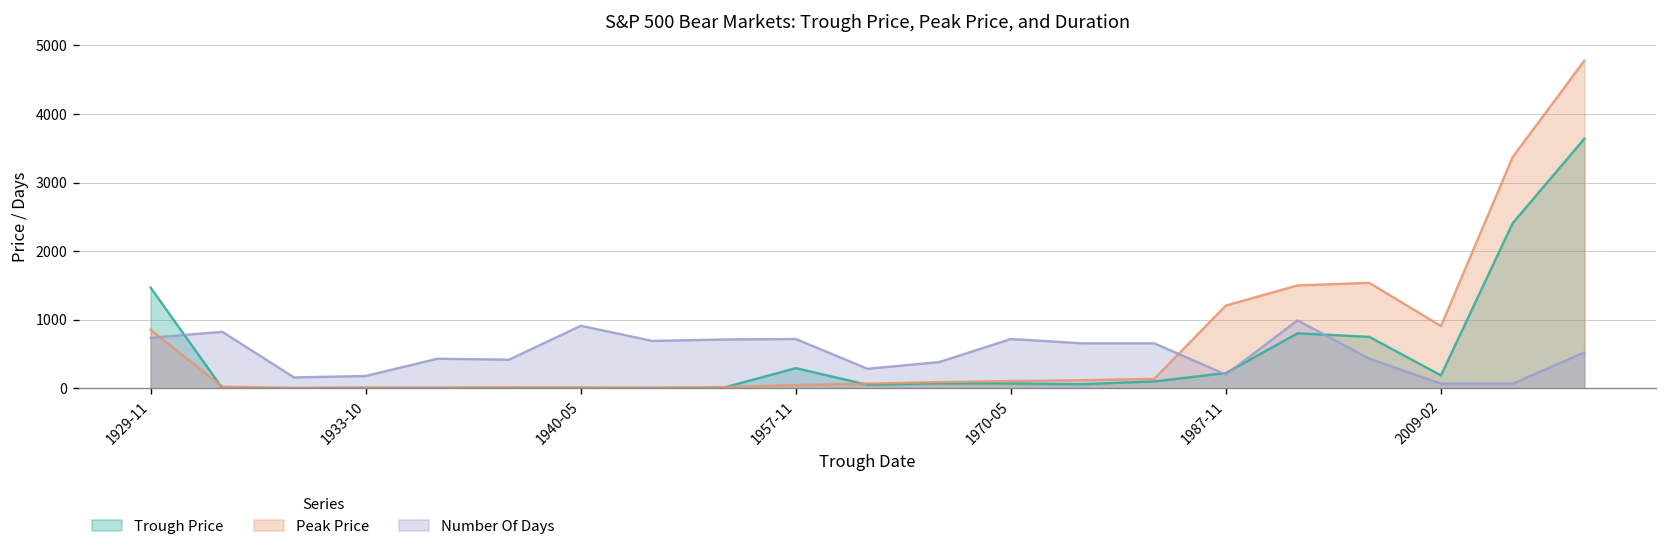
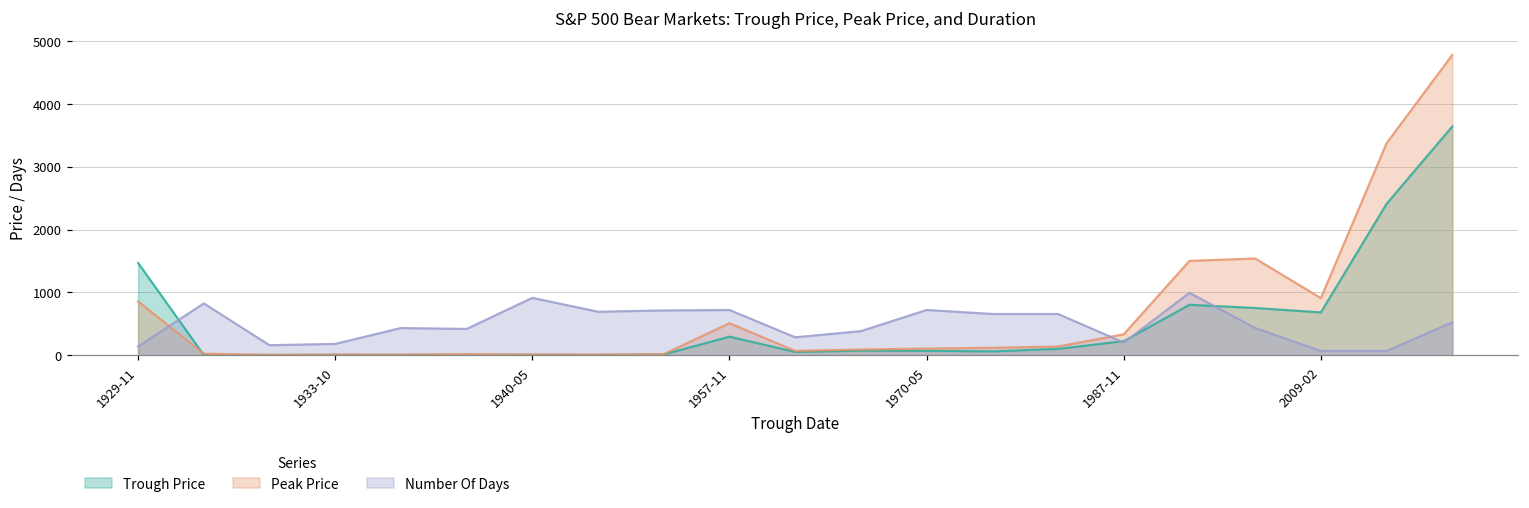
Number Of Days, 1929-11: 700 -> 100
Peak Price, 1957-11: 0 -> 500
Peak Price, 1987-11: 1200 -> 300
Trough Price, 2009-02: 200 -> 700
